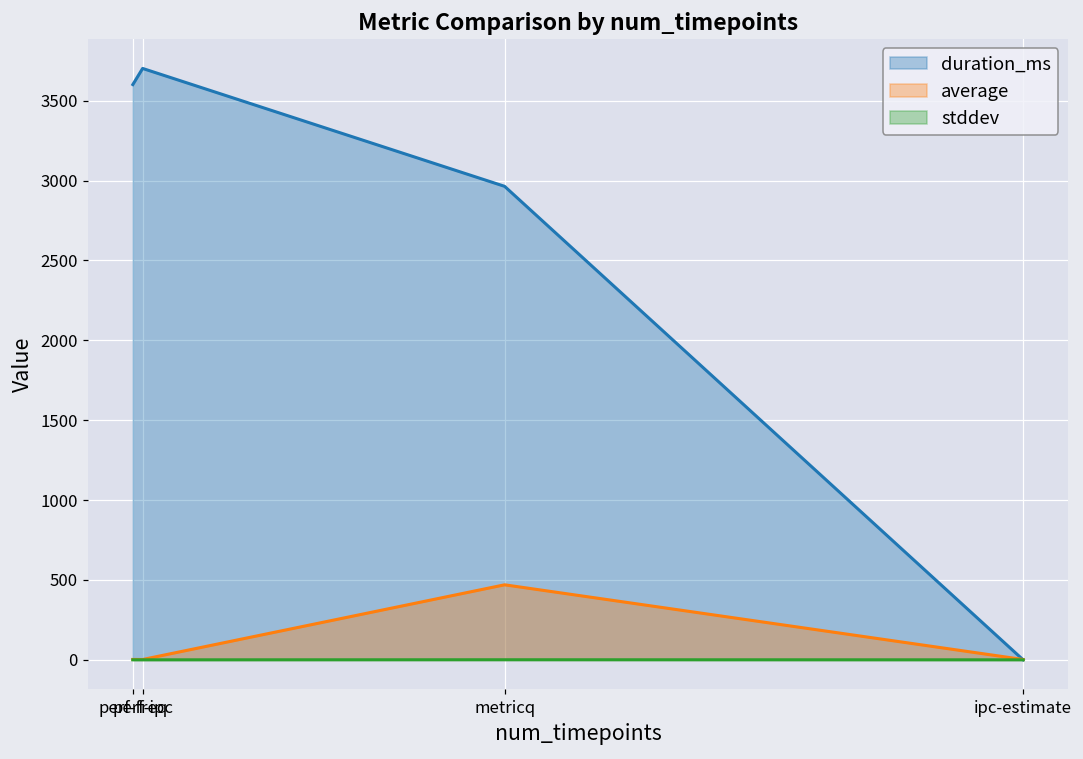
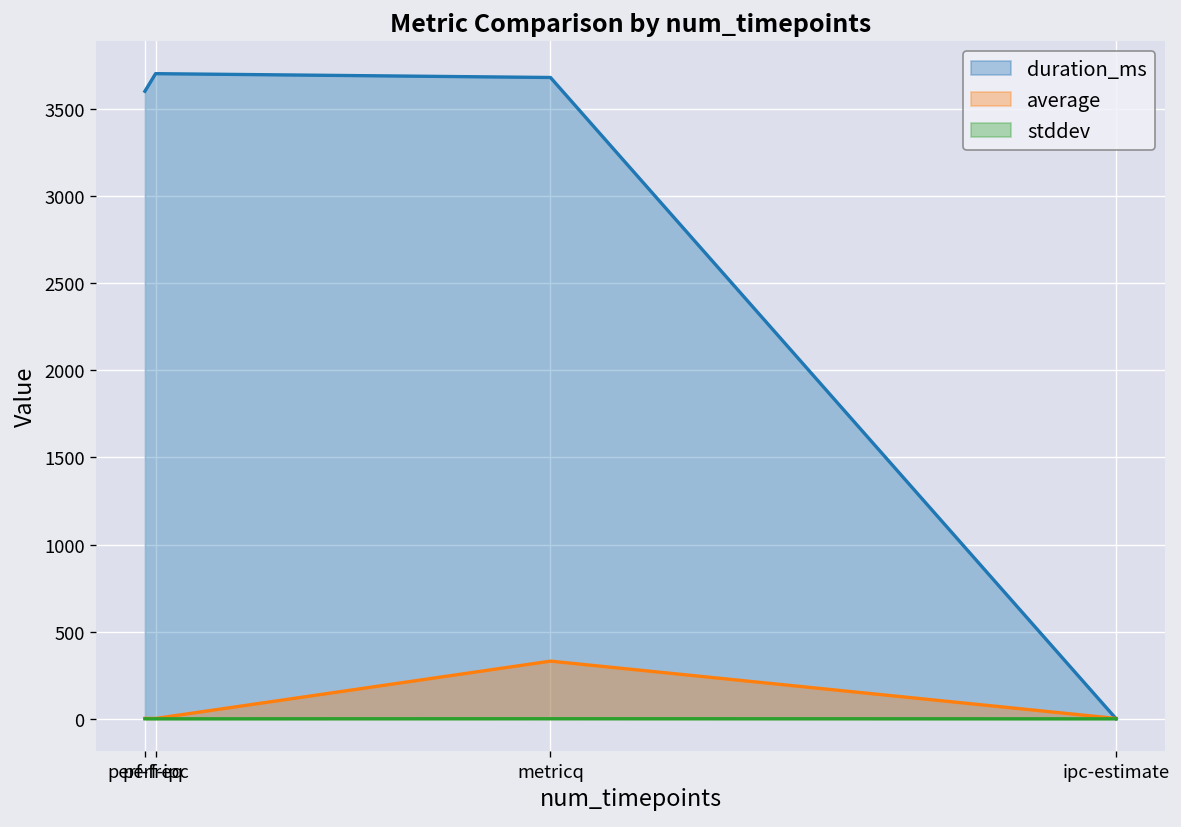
duration_ms, metricq: 2960 -> 3680
average, metricq: 470 -> 330
